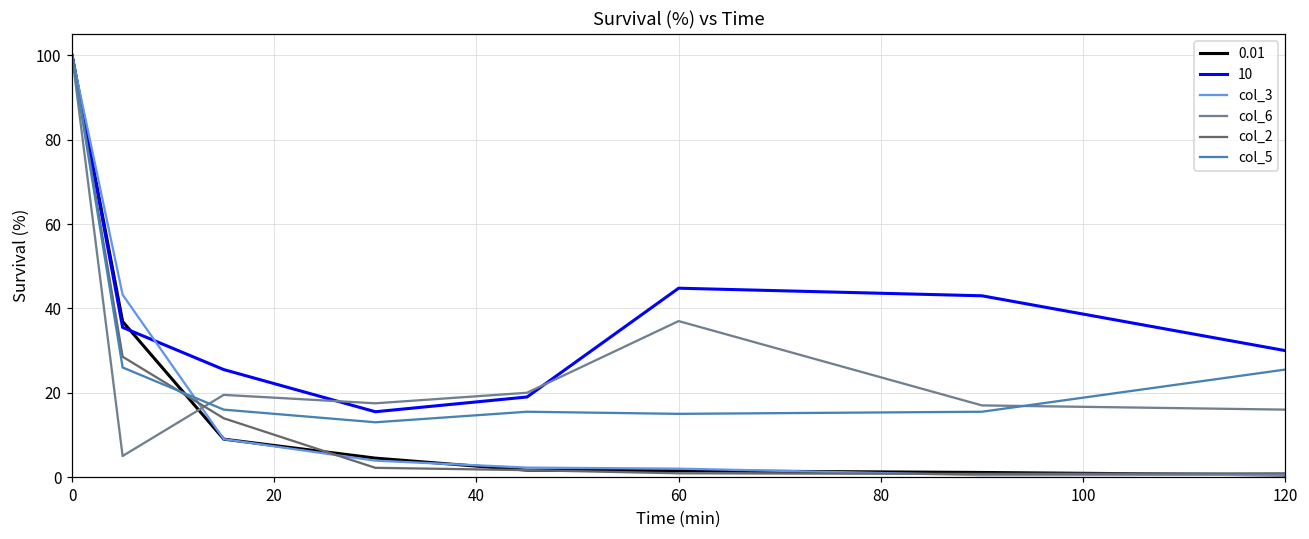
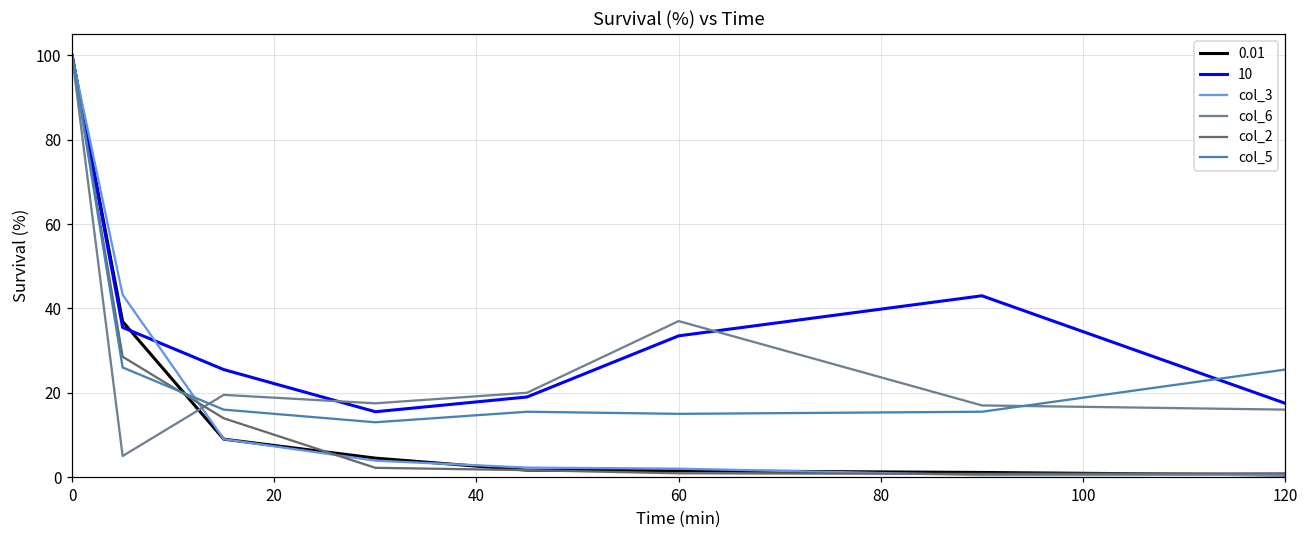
10, 60: 45 -> 34
10, 120: 30 -> 18
